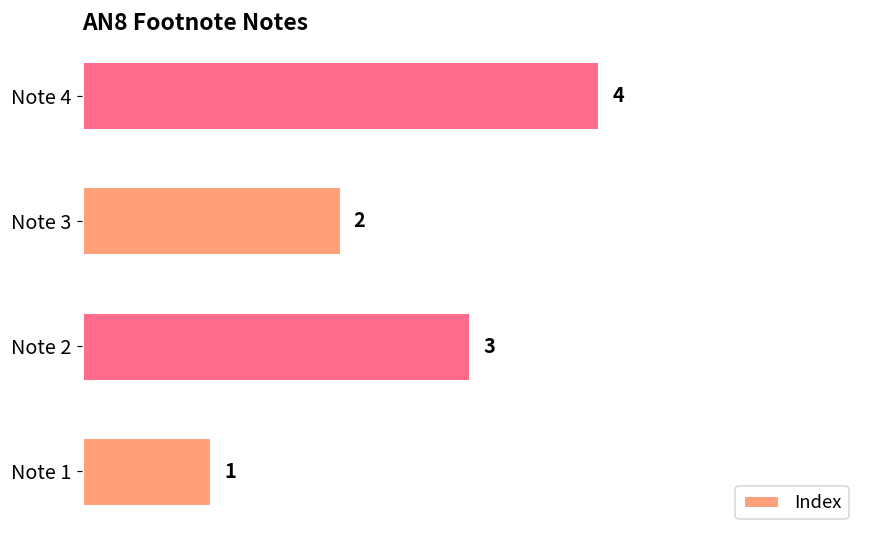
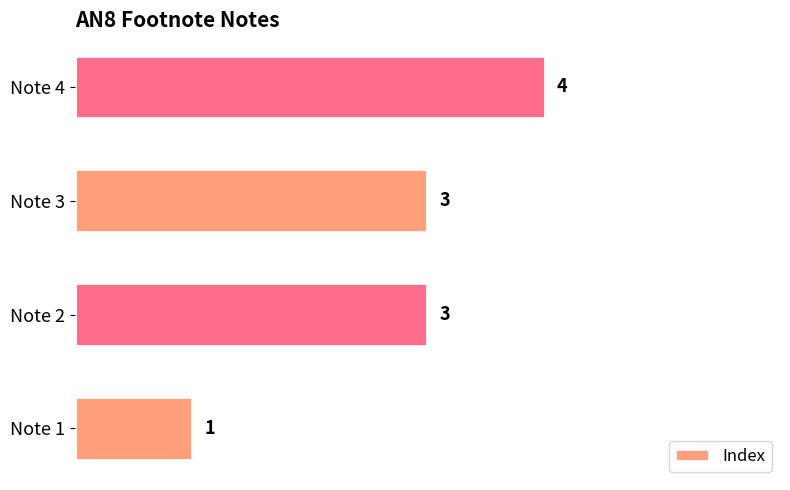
Note 3: 2 -> 3
